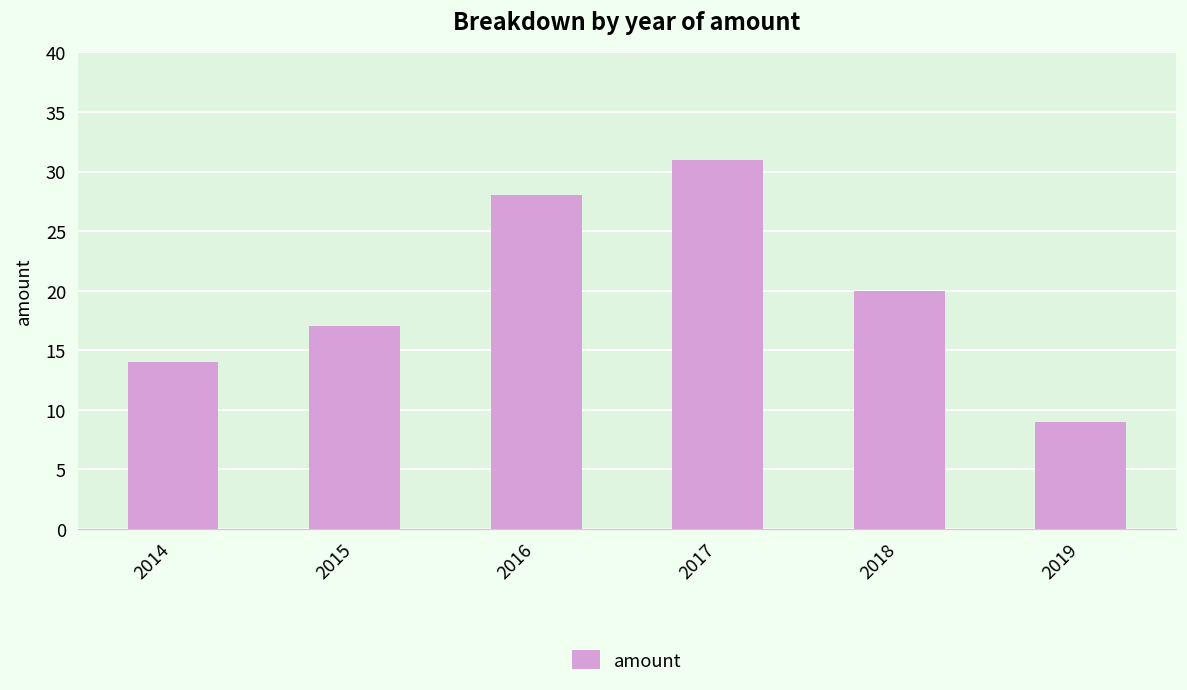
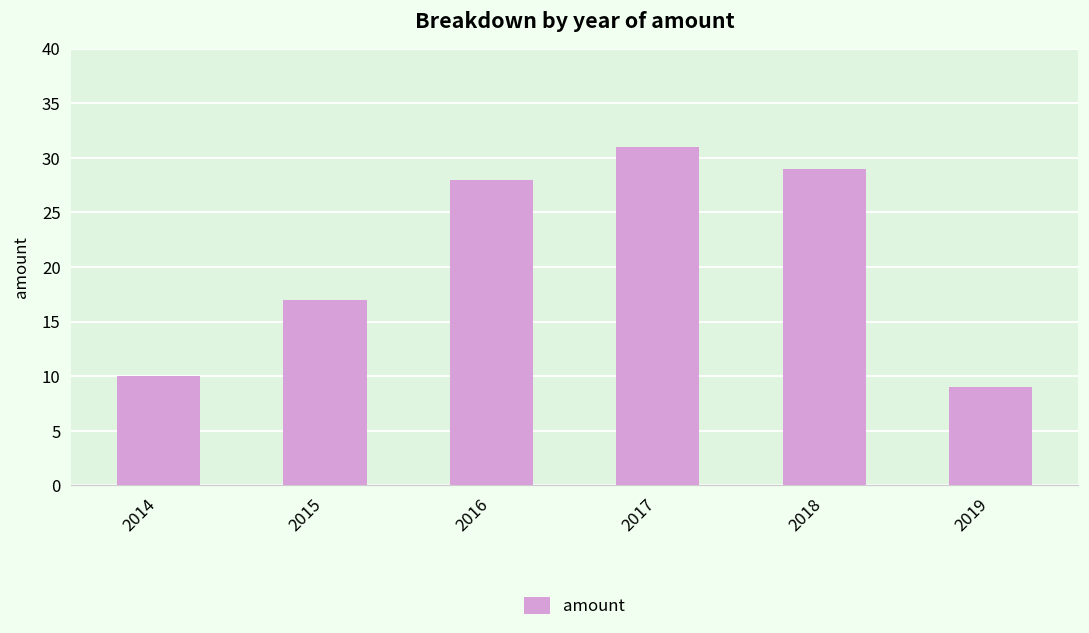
2014: 14 -> 10
2018: 20 -> 29
